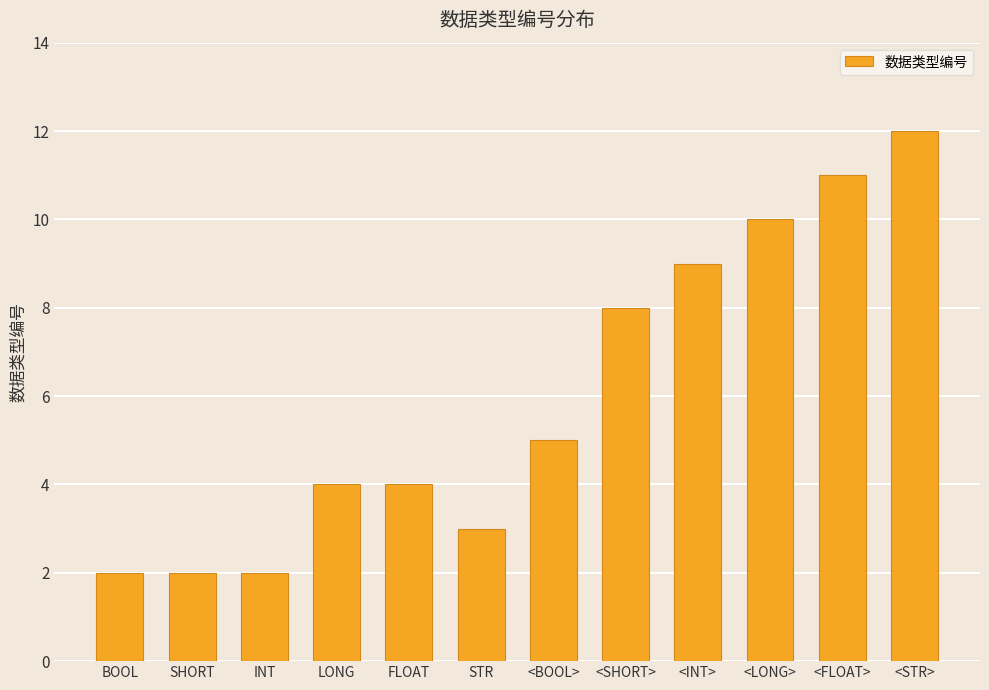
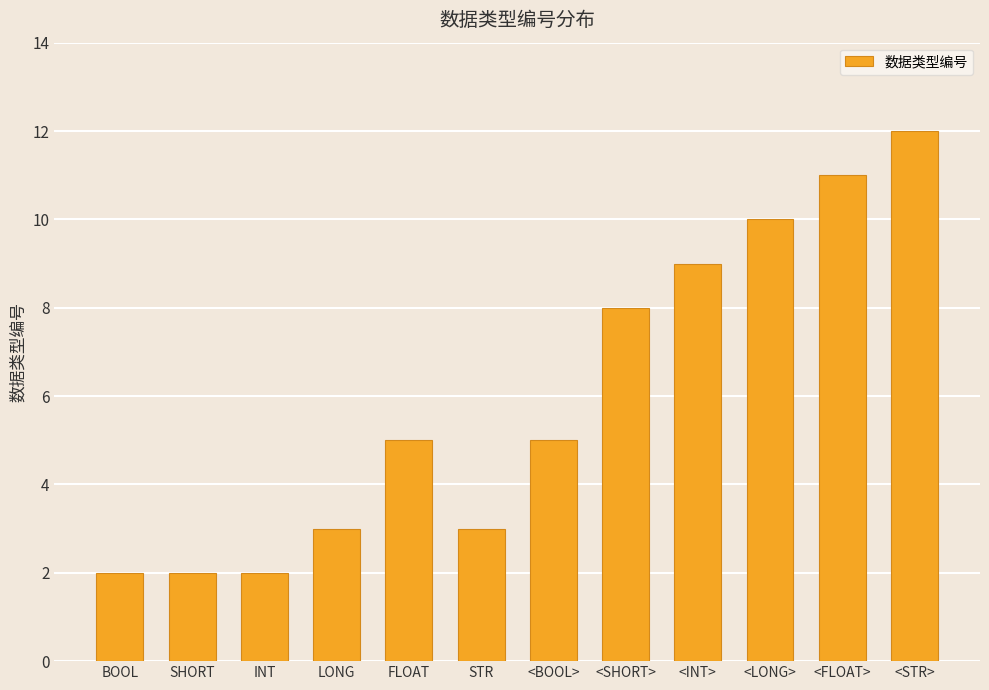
LONG: 4 -> 3
FLOAT: 4 -> 5
